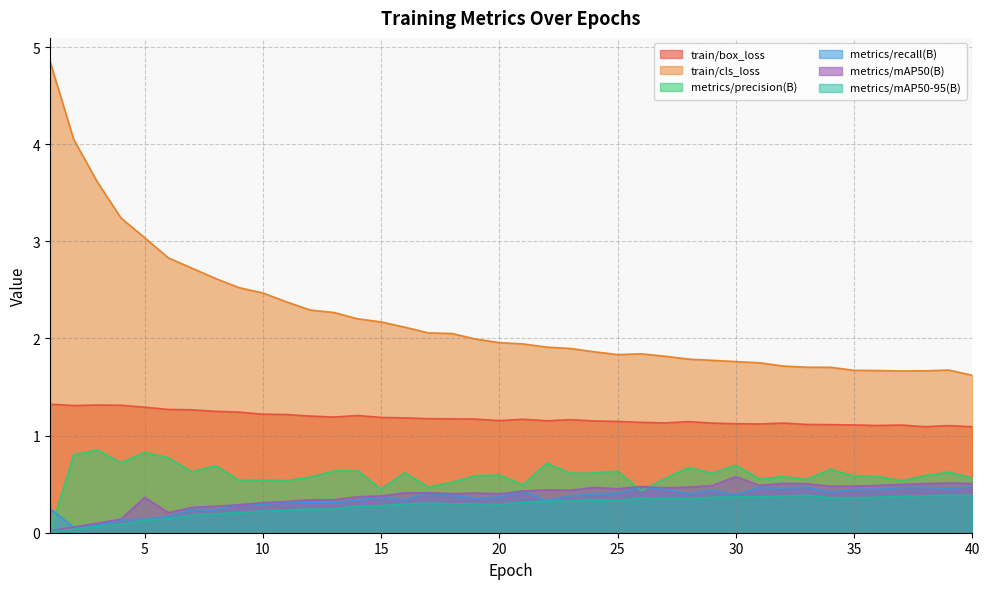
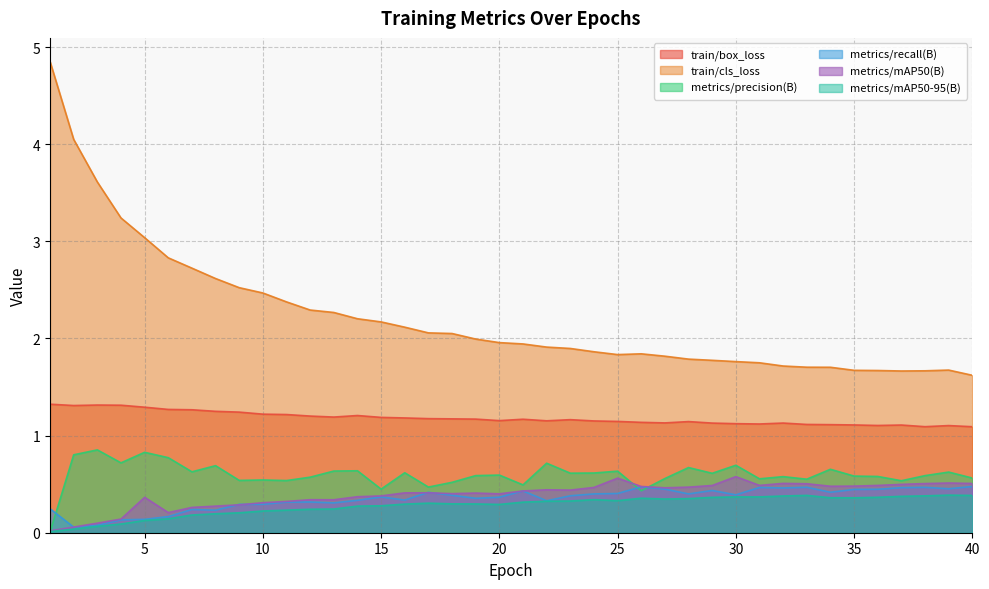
metrics/mAP50(B), 25: 0.5 -> 0.6
